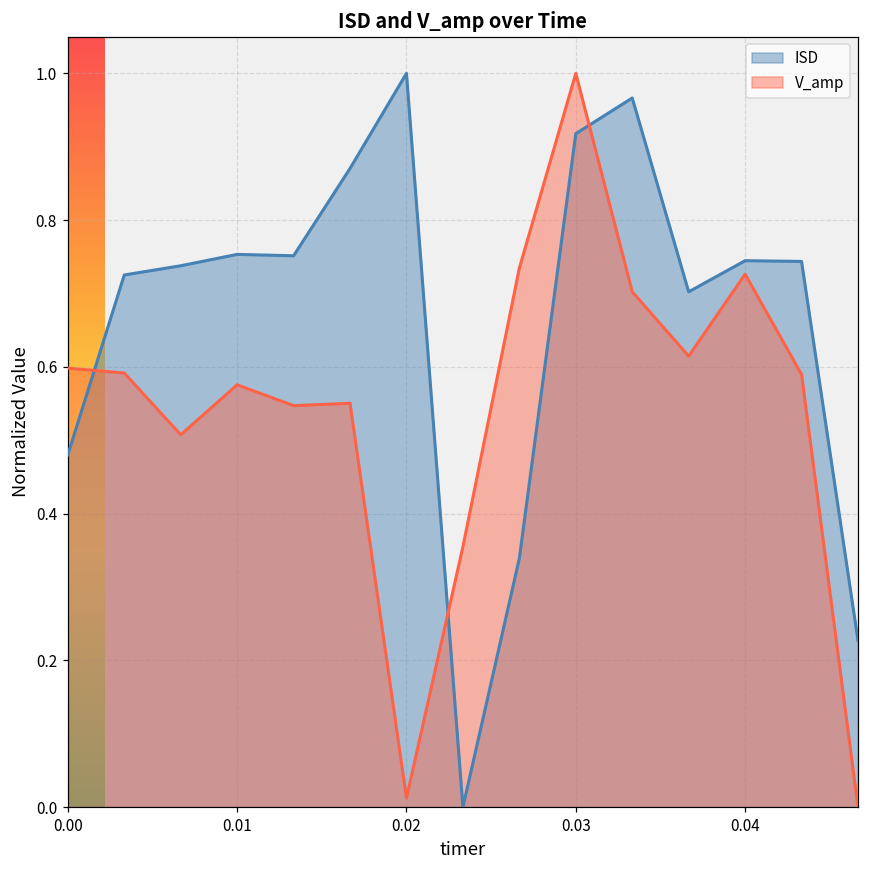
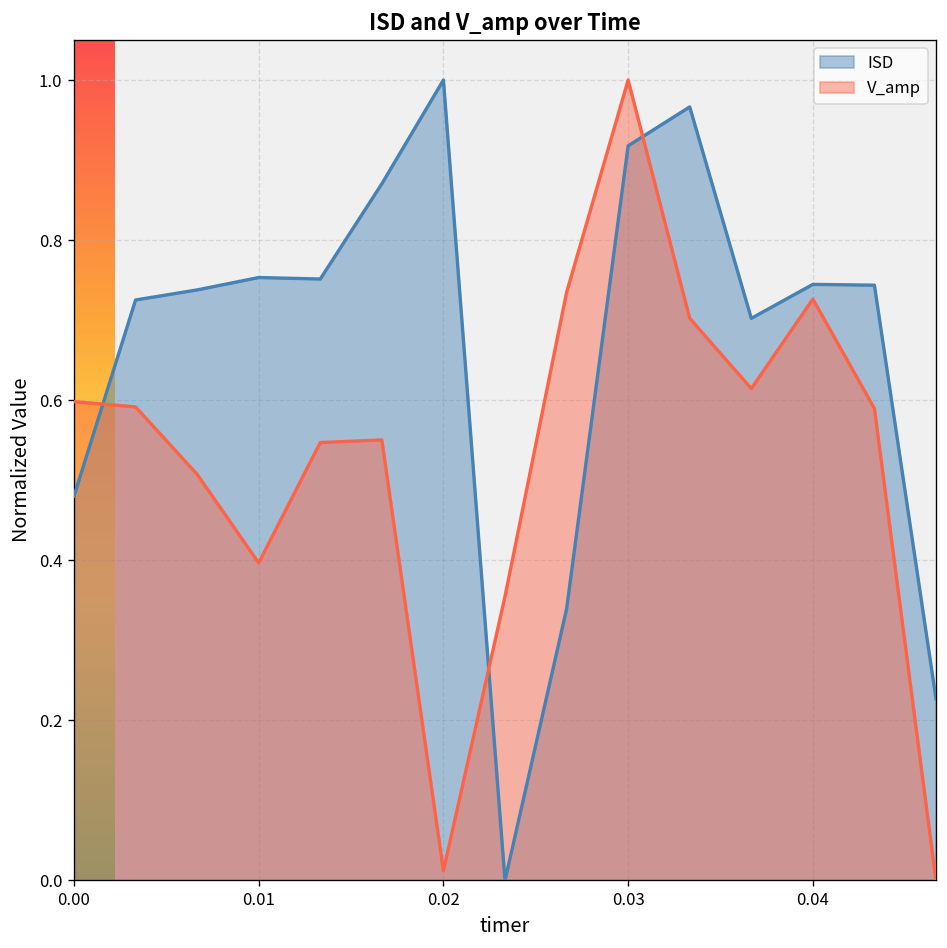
V_amp, 0.01: 0.58 -> 0.40
